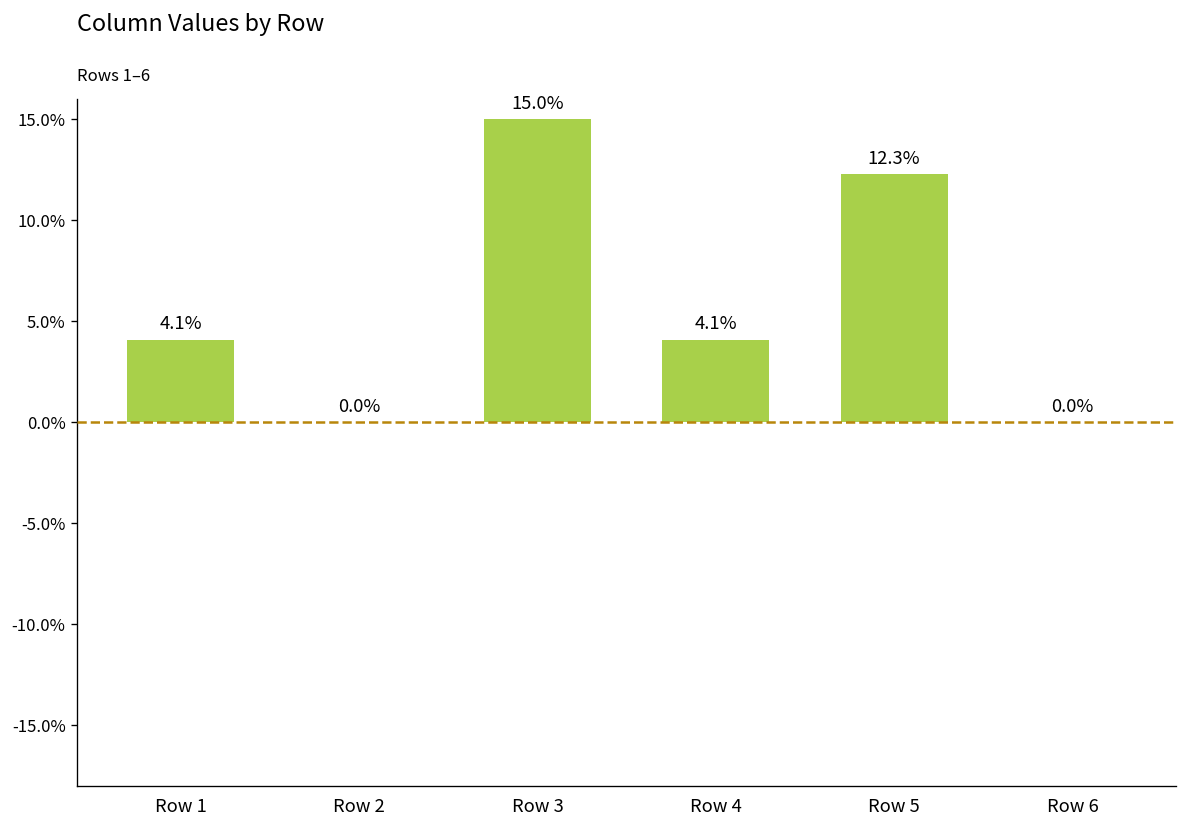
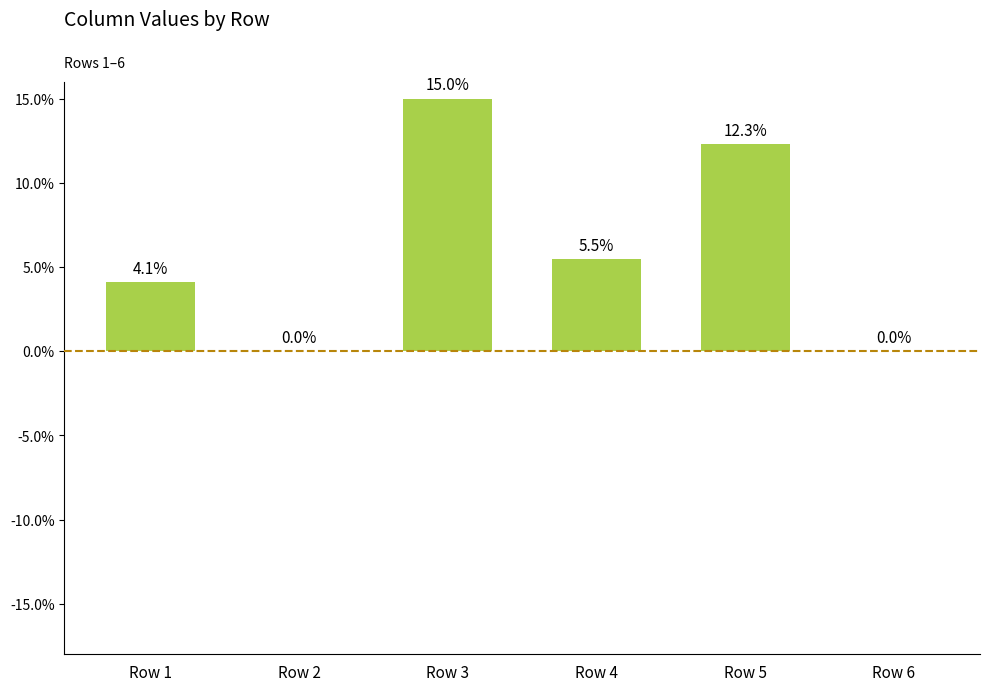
Row 4: 4.1% -> 5.5%
